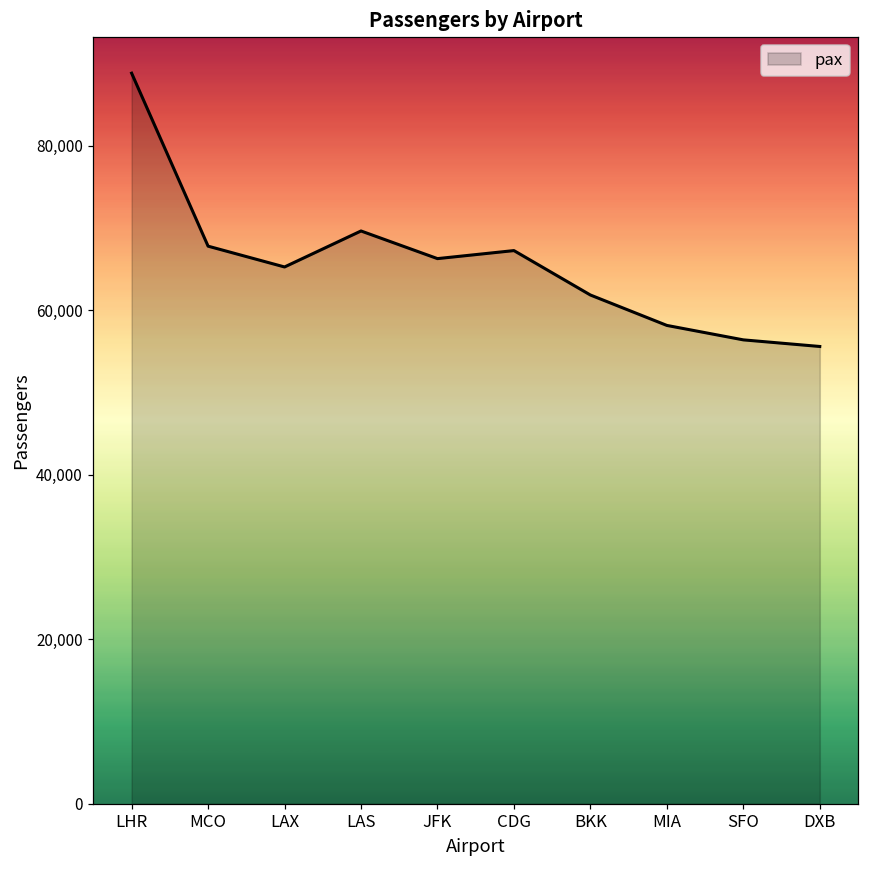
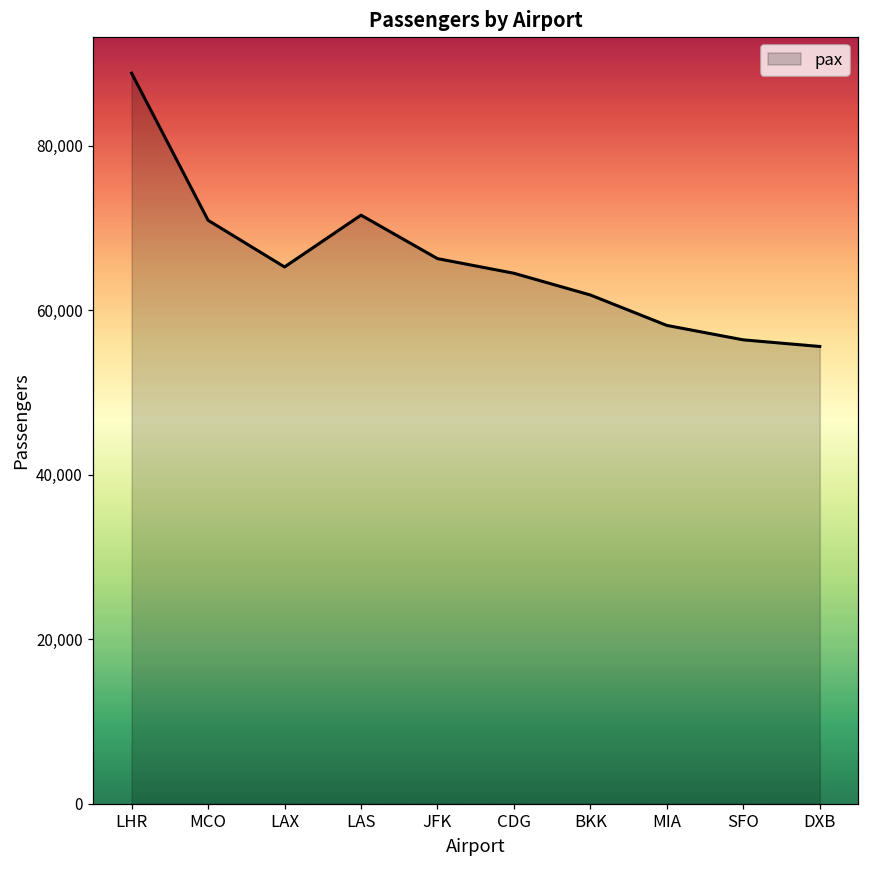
MCO: 68,000 -> 71,000
LAS: 70,000 -> 72,000
CDG: 67,000 -> 64,000
